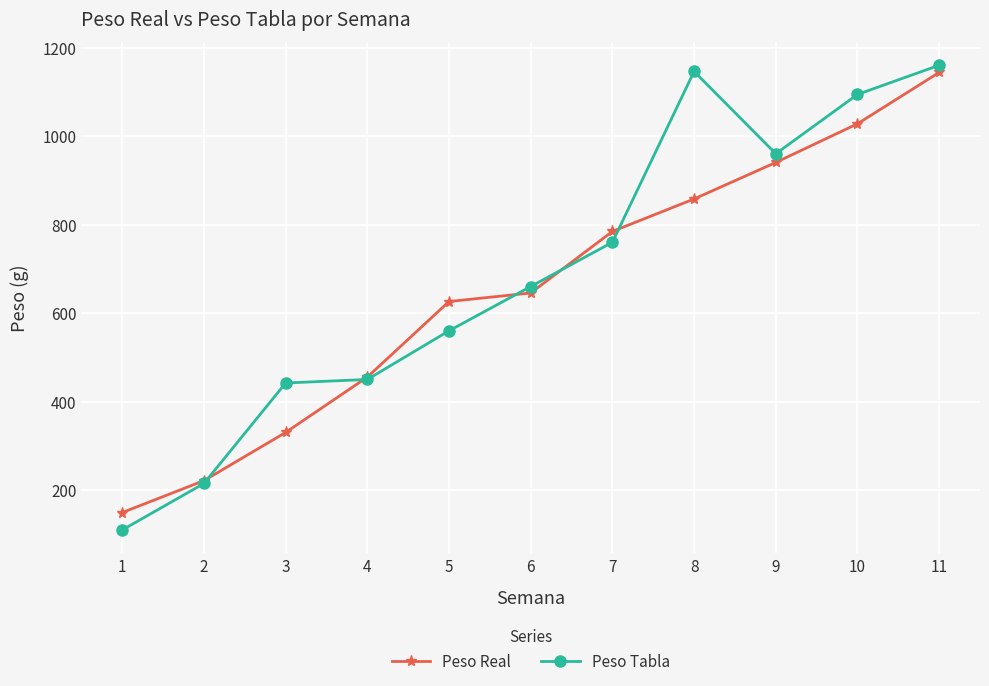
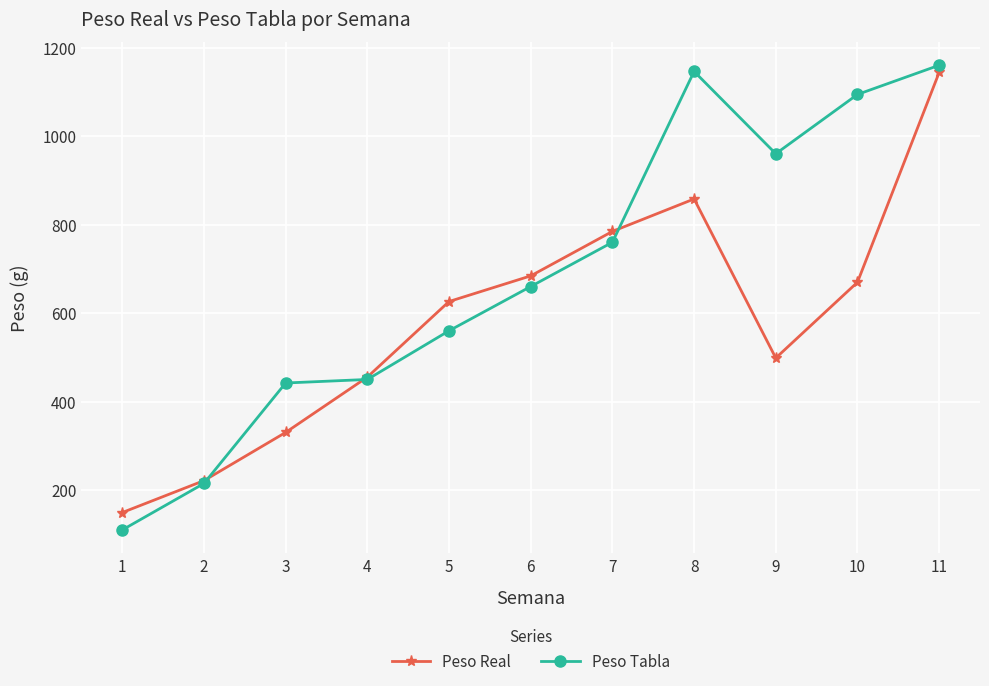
Peso Real, 6: 650 -> 680
Peso Real, 9: 940 -> 500
Peso Real, 10: 1030 -> 670
